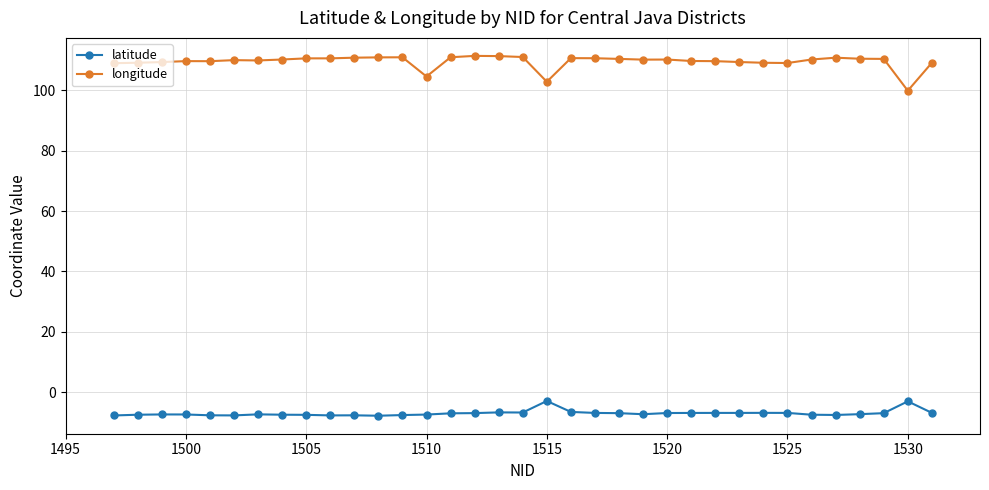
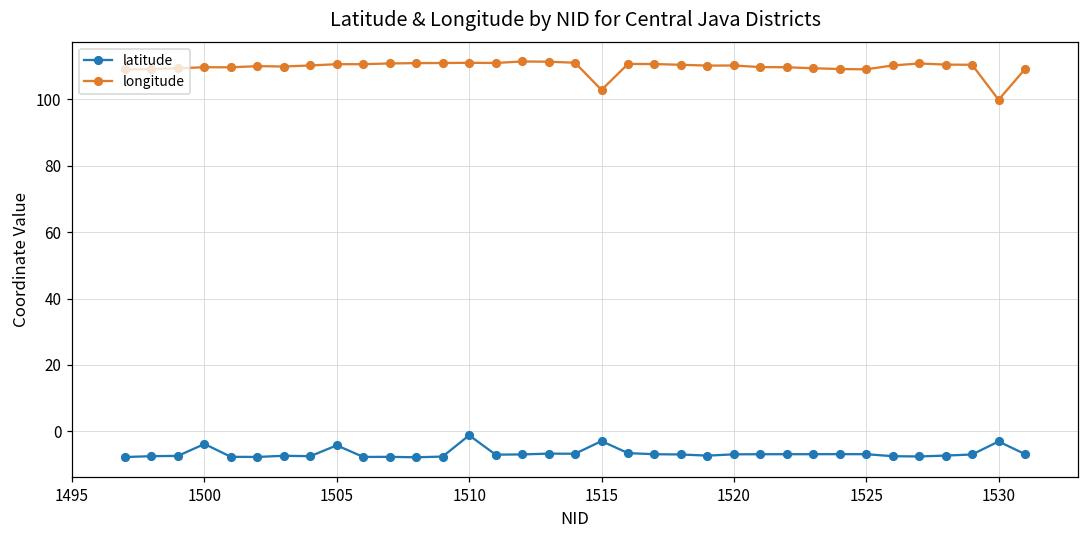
latitude, 1500: -7 -> -4
latitude, 1505: -8 -> -4
latitude, 1510: -7 -> -1
longitude, 1510: 105 -> 111
